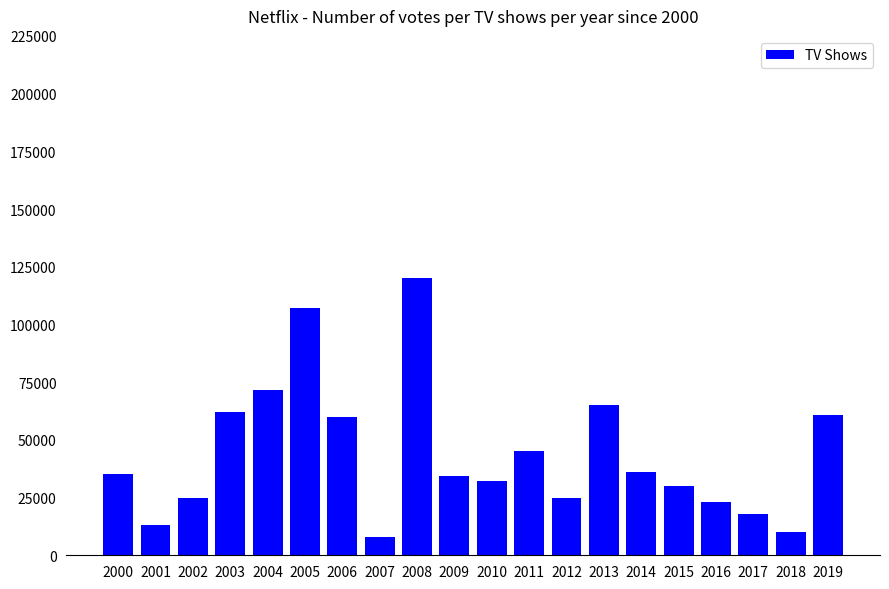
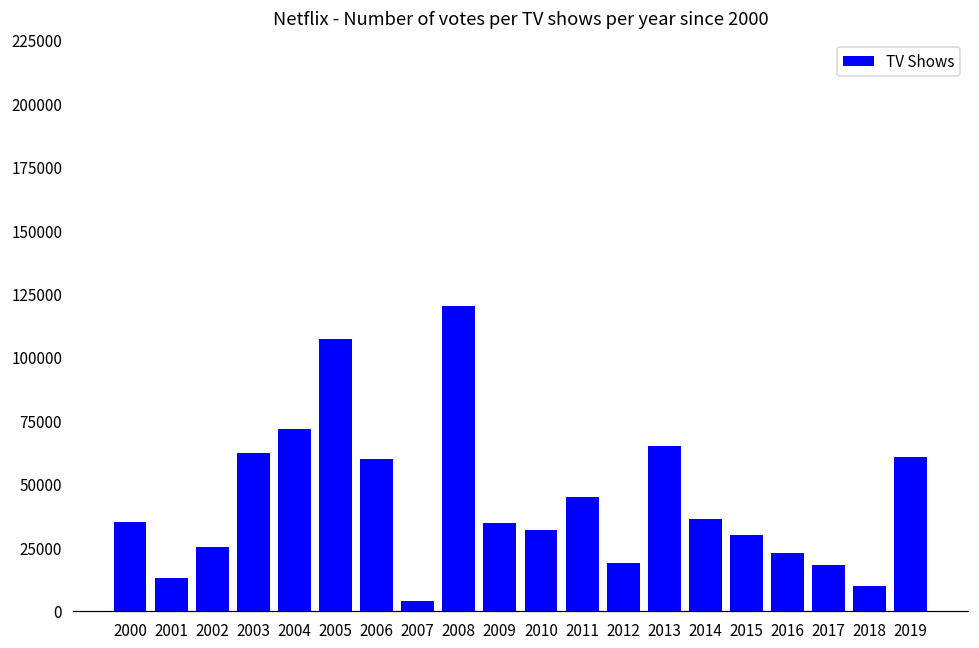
2007: 8000 -> 4000
2012: 25000 -> 19000
